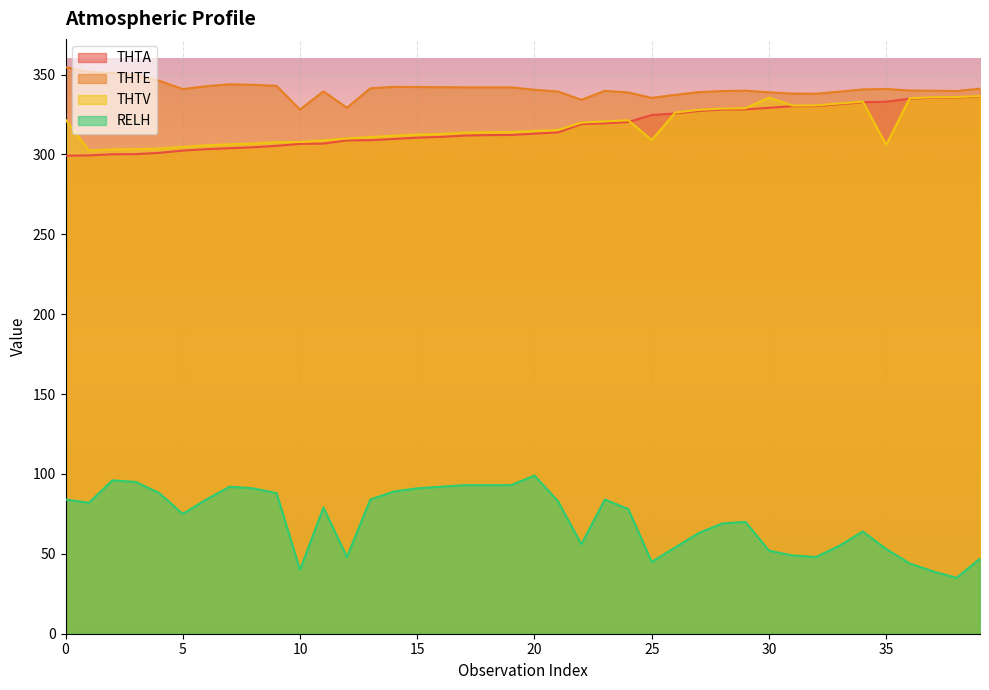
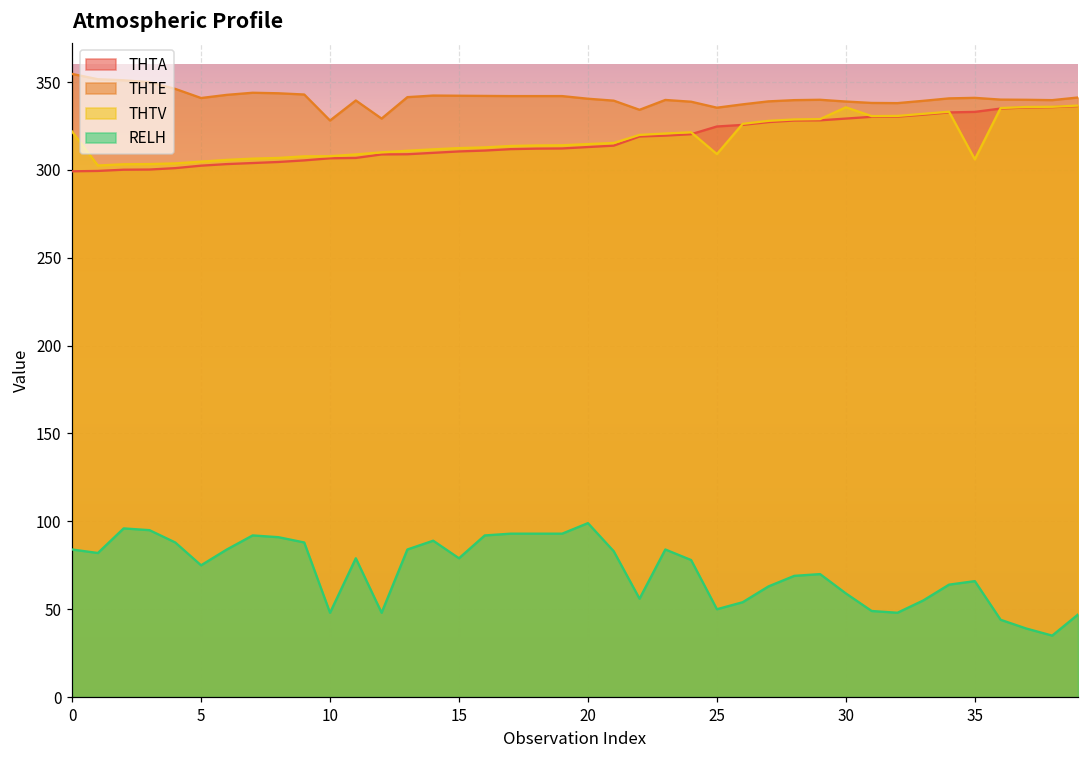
RELH, 10: 40 -> 48
RELH, 15: 91 -> 79
RELH, 25: 45 -> 50
RELH, 30: 52 -> 59
RELH, 35: 53 -> 66
